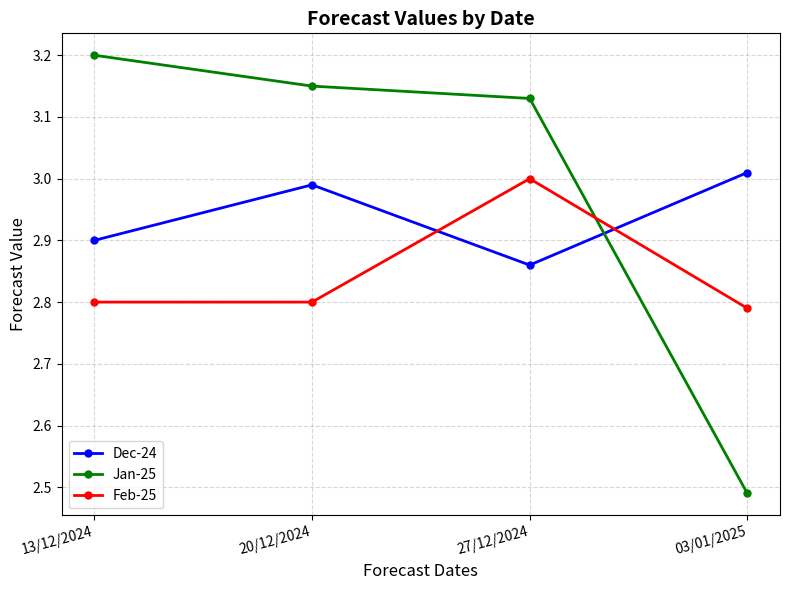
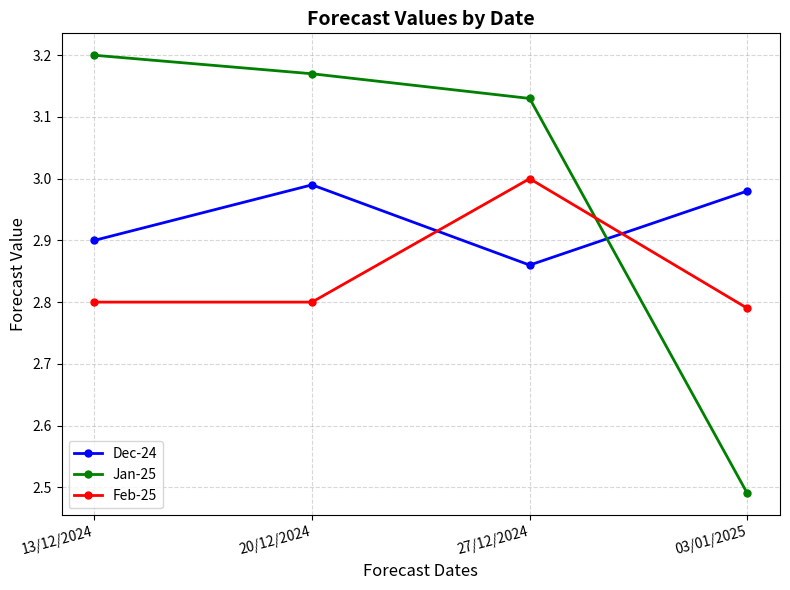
Jan-25, 20/12/2024: 3.15 -> 3.17
Dec-24, 03/01/2025: 3.01 -> 2.98
